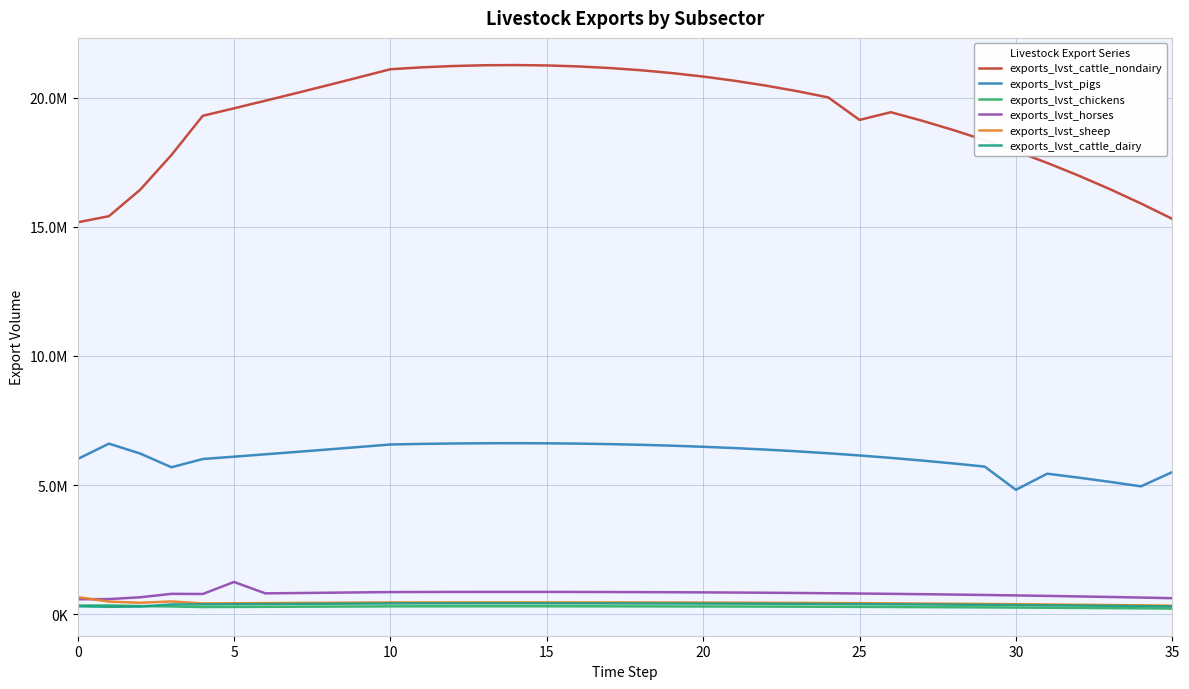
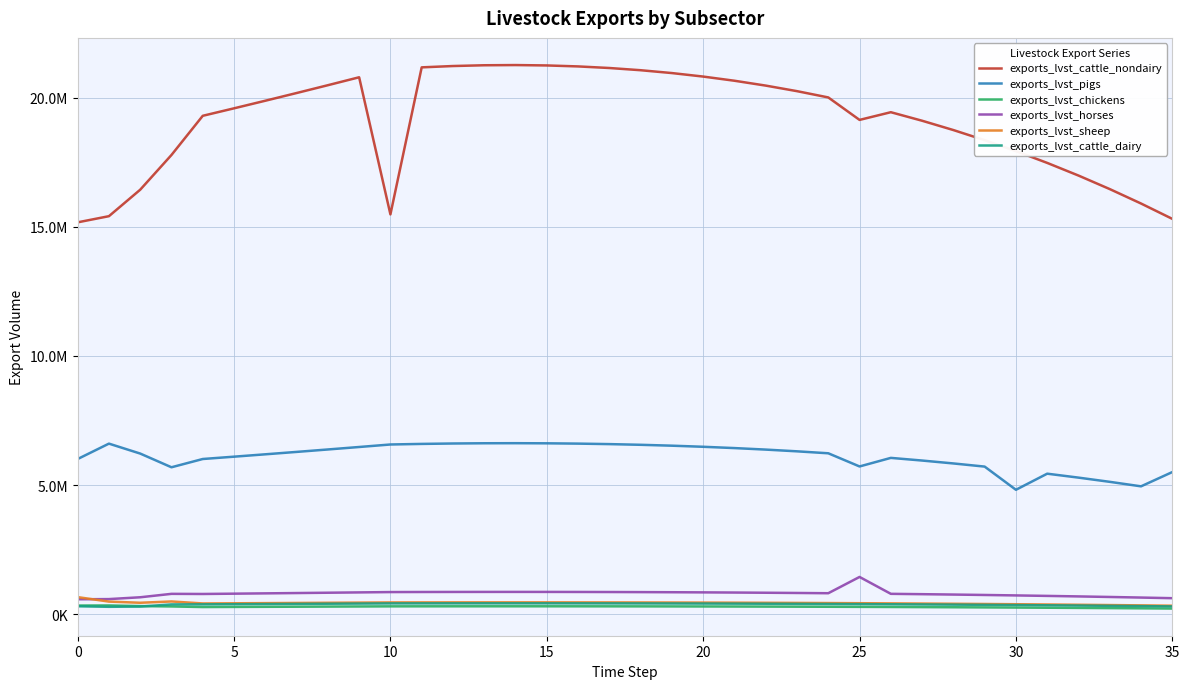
exports_lvst_horses, 5: 1300000 -> 800000
exports_lvst_cattle_nondairy, 10: 21100000 -> 15500000
exports_lvst_pigs, 25: 6100000 -> 5700000
exports_lvst_horses, 25: 800000 -> 1400000
